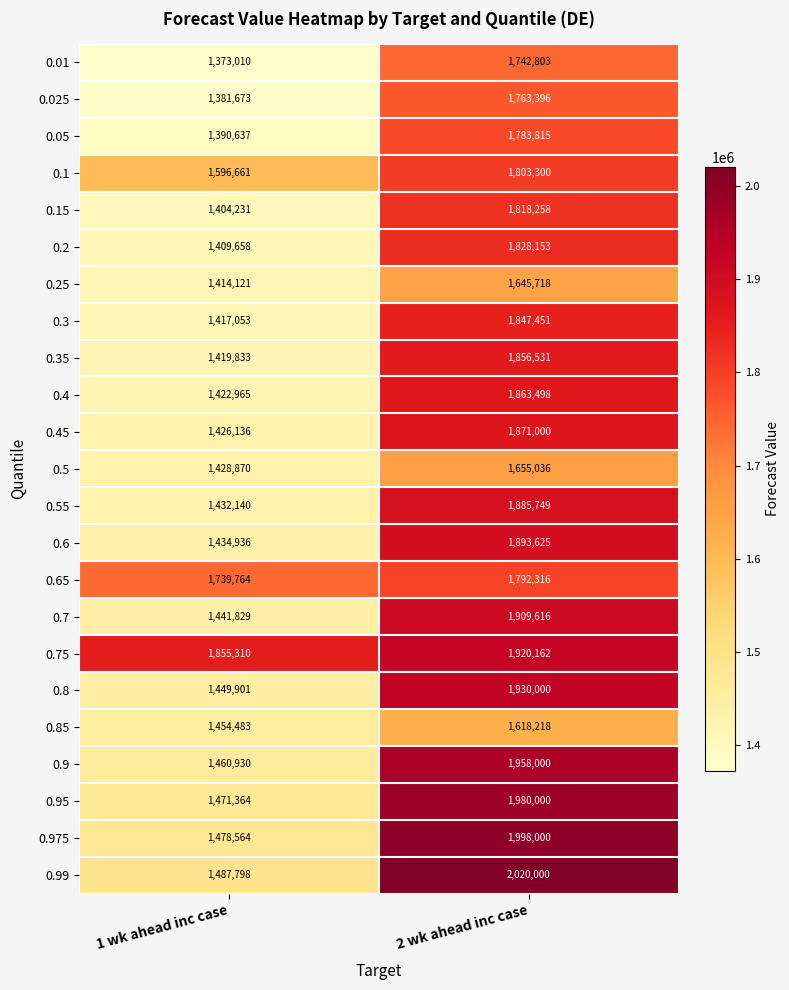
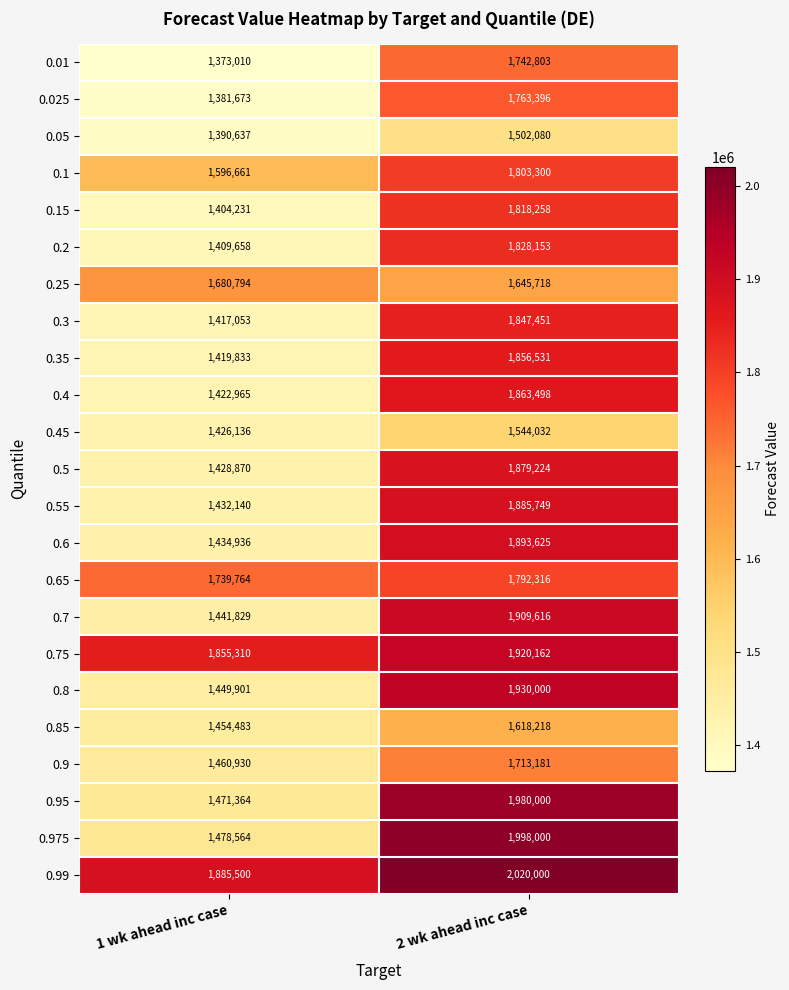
0.05, 2 wk ahead inc case: 1,783,815 -> 1,502,080
0.25, 1 wk ahead inc case: 1,414,121 -> 1,680,794
0.45, 2 wk ahead inc case: 1,871,000 -> 1,544,032
0.5, 2 wk ahead inc case: 1,655,036 -> 1,879,224
0.9, 2 wk ahead inc case: 1,958,000 -> 1,713,181
0.99, 1 wk ahead inc case: 1,487,798 -> 1,885,500
